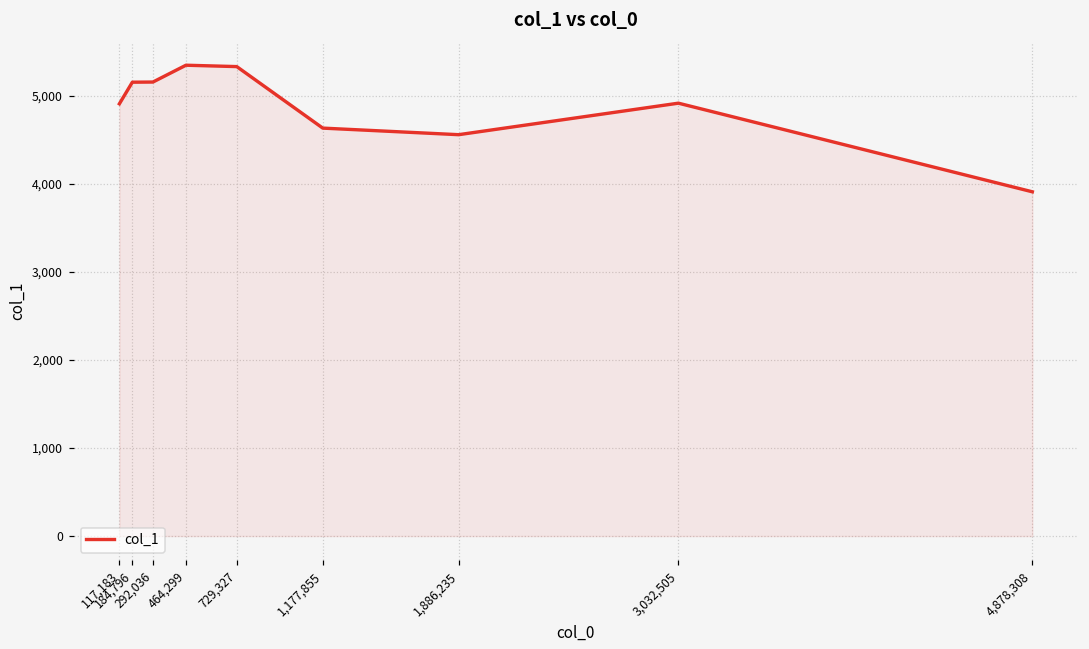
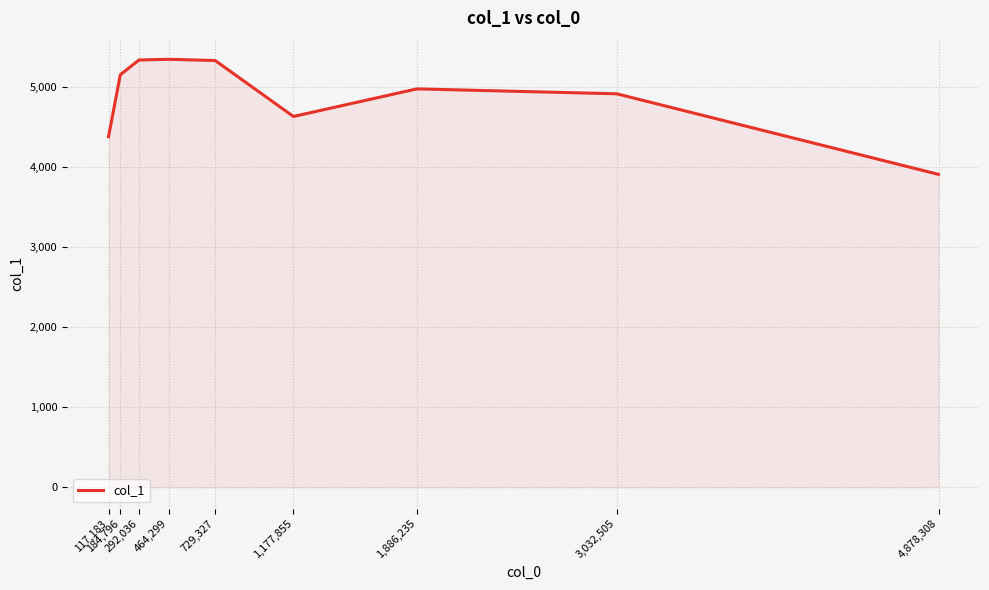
117,183: 4,900 -> 4,400
292,036: 5,200 -> 5,300
1,886,235: 4,600 -> 5,000
